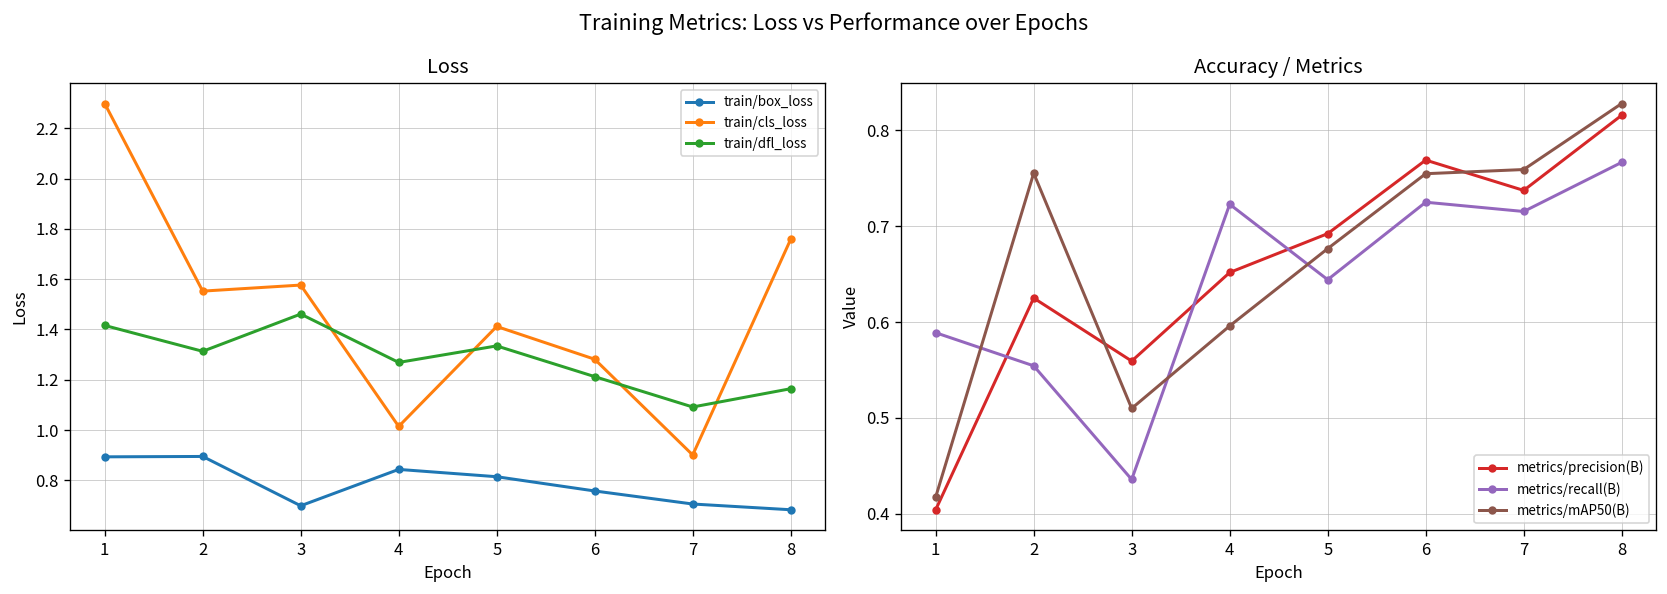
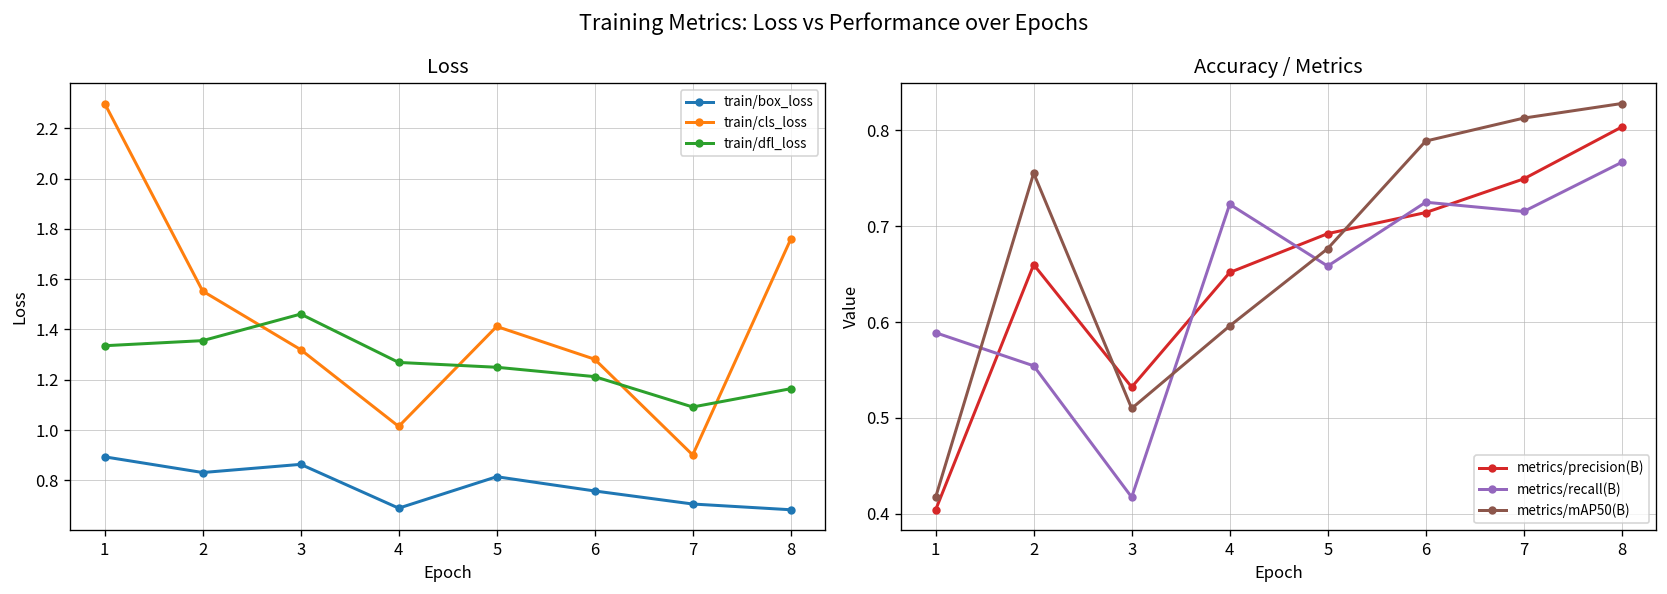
Loss, train/dfl_loss, 1: 1.42 -> 1.34
Loss, train/box_loss, 2: 0.90 -> 0.83
Loss, train/dfl_loss, 2: 1.31 -> 1.36
Loss, train/box_loss, 3: 0.70 -> 0.86
Loss, train/cls_loss, 3: 1.58 -> 1.32
Loss, train/box_loss, 4: 0.84 -> 0.69
Loss, train/dfl_loss, 5: 1.33 -> 1.25
Accuracy / Metrics, metrics/precision(B), 2: 0.63 -> 0.66
Accuracy / Metrics, metrics/precision(B), 3: 0.56 -> 0.53
Accuracy / Metrics, metrics/recall(B), 3: 0.44 -> 0.42
Accuracy / Metrics, metrics/recall(B), 5: 0.64 -> 0.66
Accuracy / Metrics, metrics/precision(B), 6: 0.77 -> 0.71
Accuracy / Metrics, metrics/mAP50(B), 6: 0.75 -> 0.79
Accuracy / Metrics, metrics/precision(B), 7: 0.74 -> 0.75
Accuracy / Metrics, metrics/mAP50(B), 7: 0.76 -> 0.81
Accuracy / Metrics, metrics/precision(B), 8: 0.82 -> 0.80
